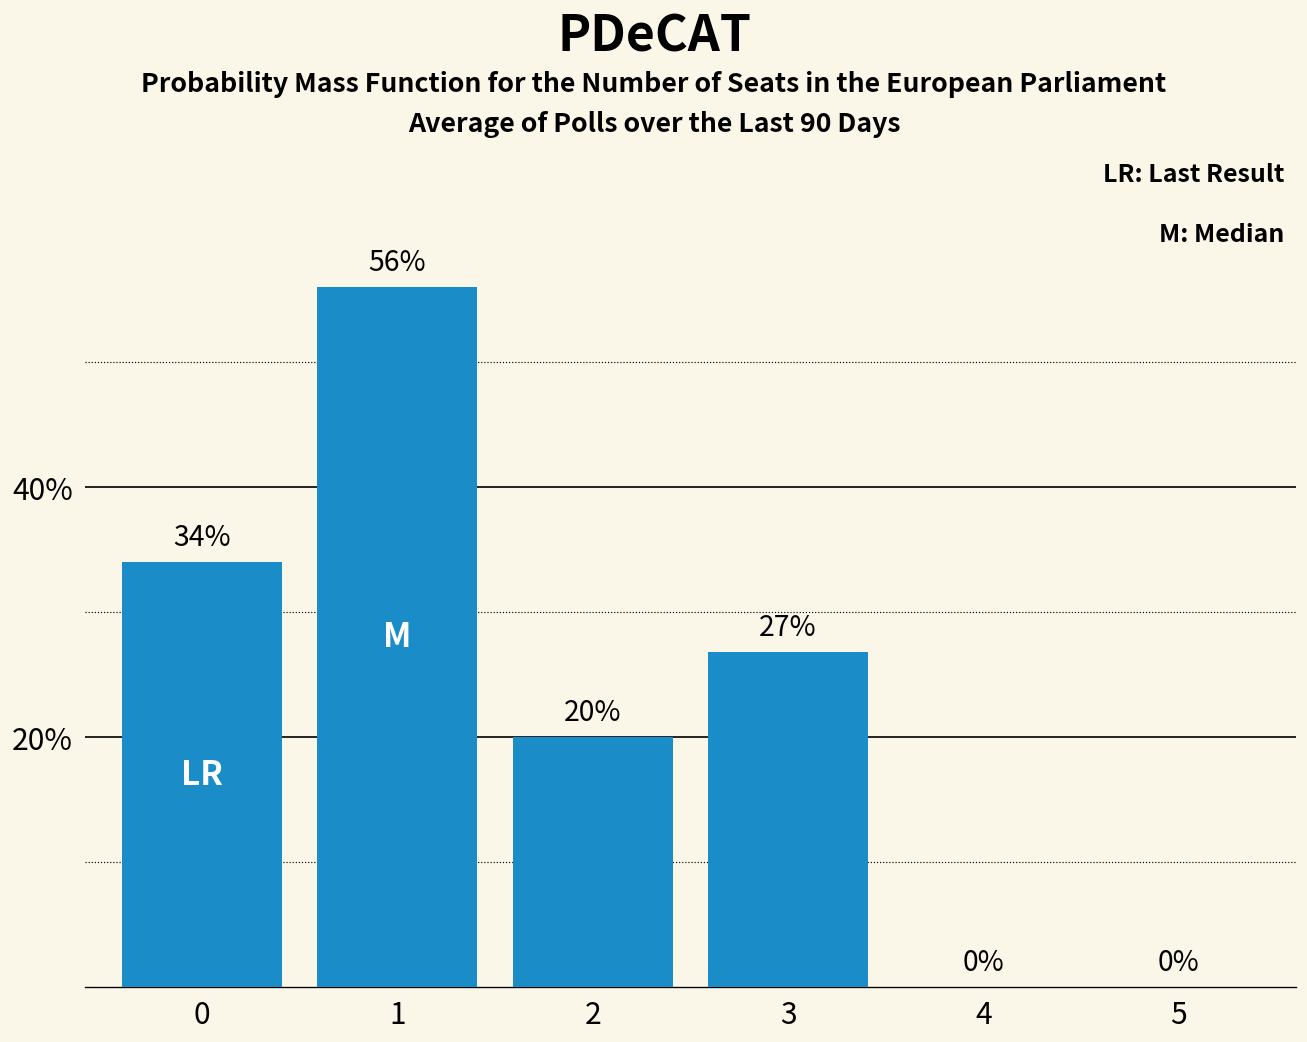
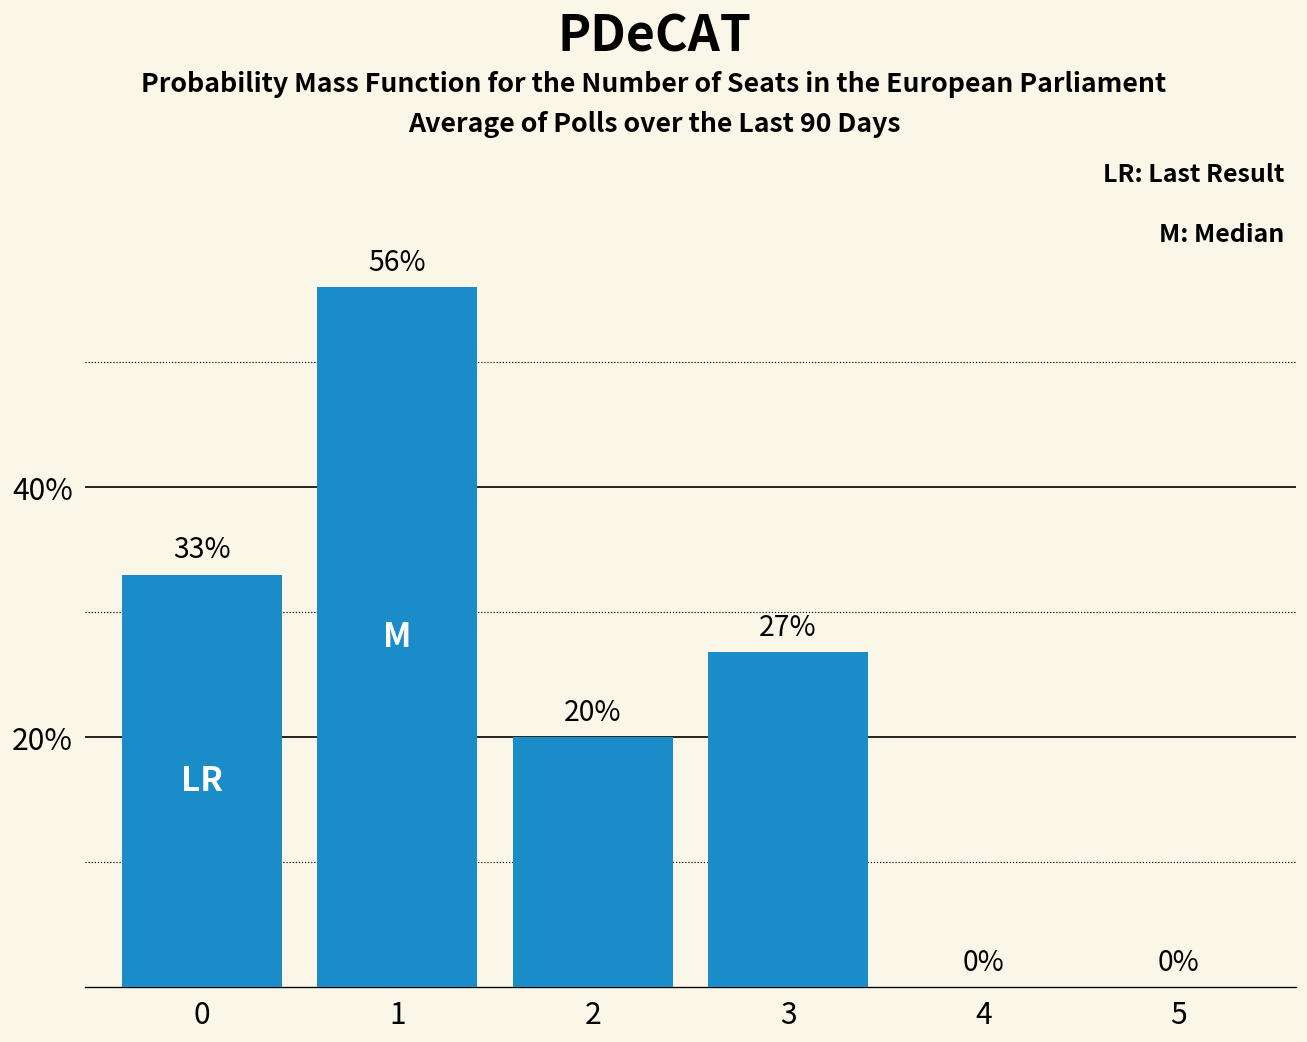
0: 34% -> 33%
